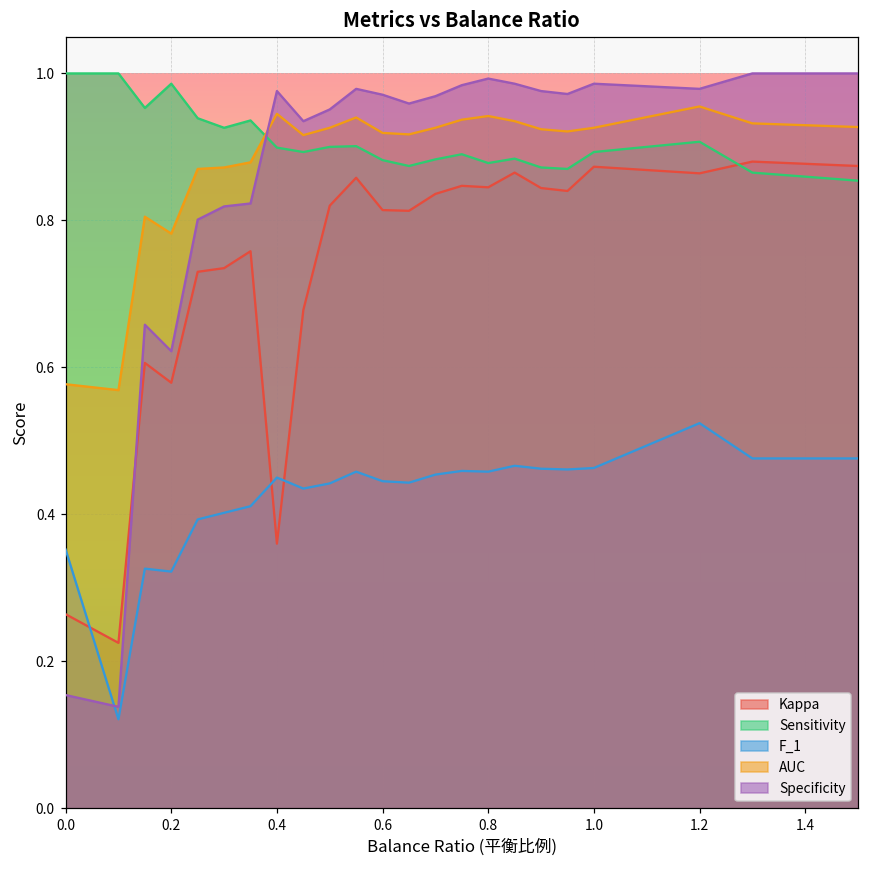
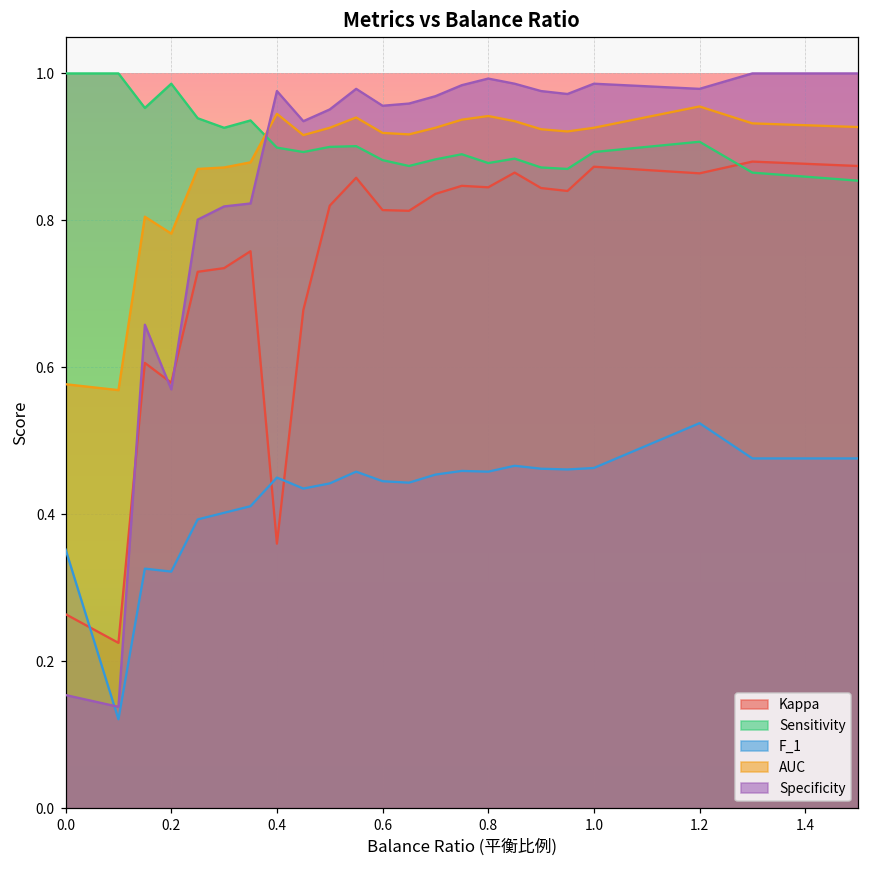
Specificity, 0.2: 0.62 -> 0.57
Specificity, 0.6: 0.97 -> 0.96
